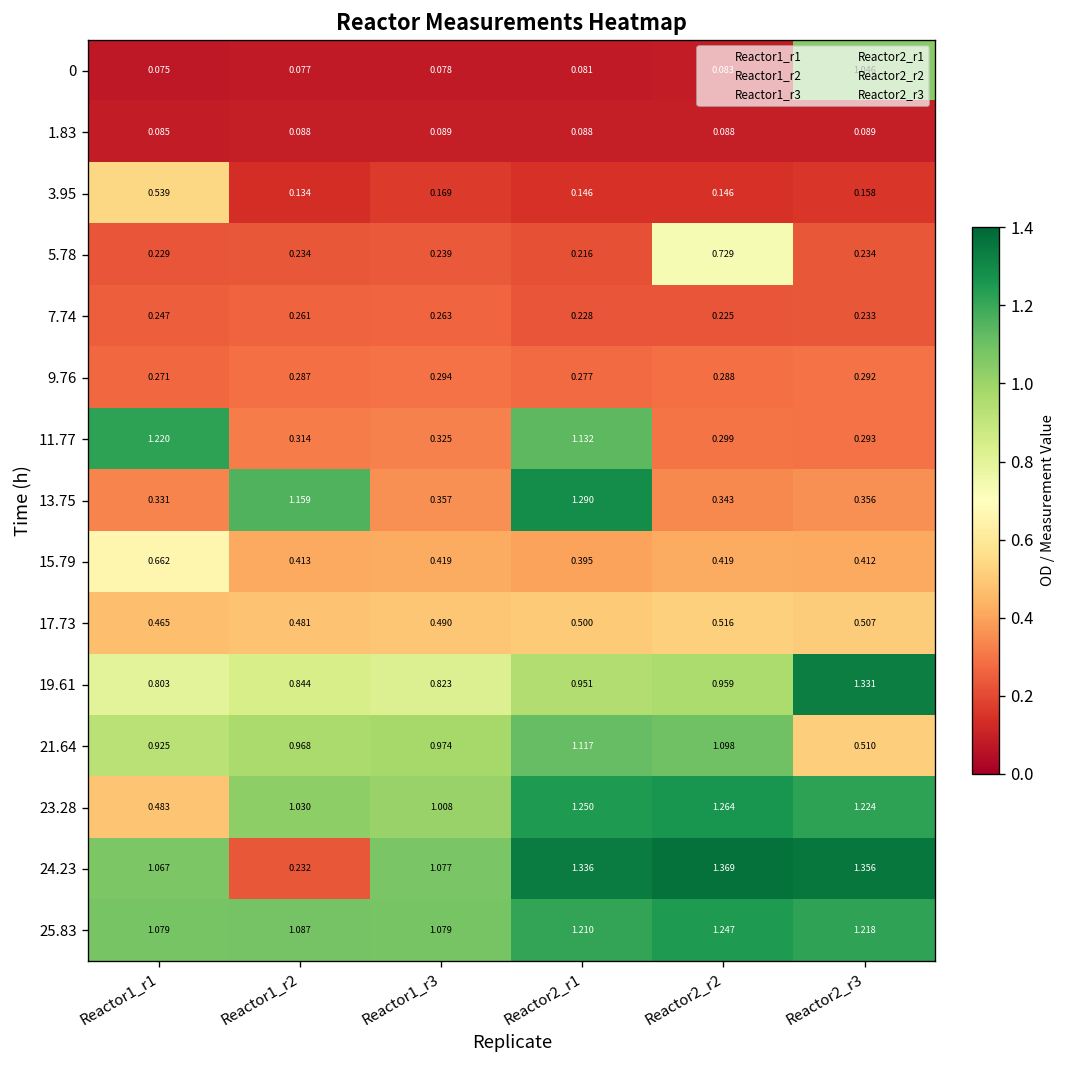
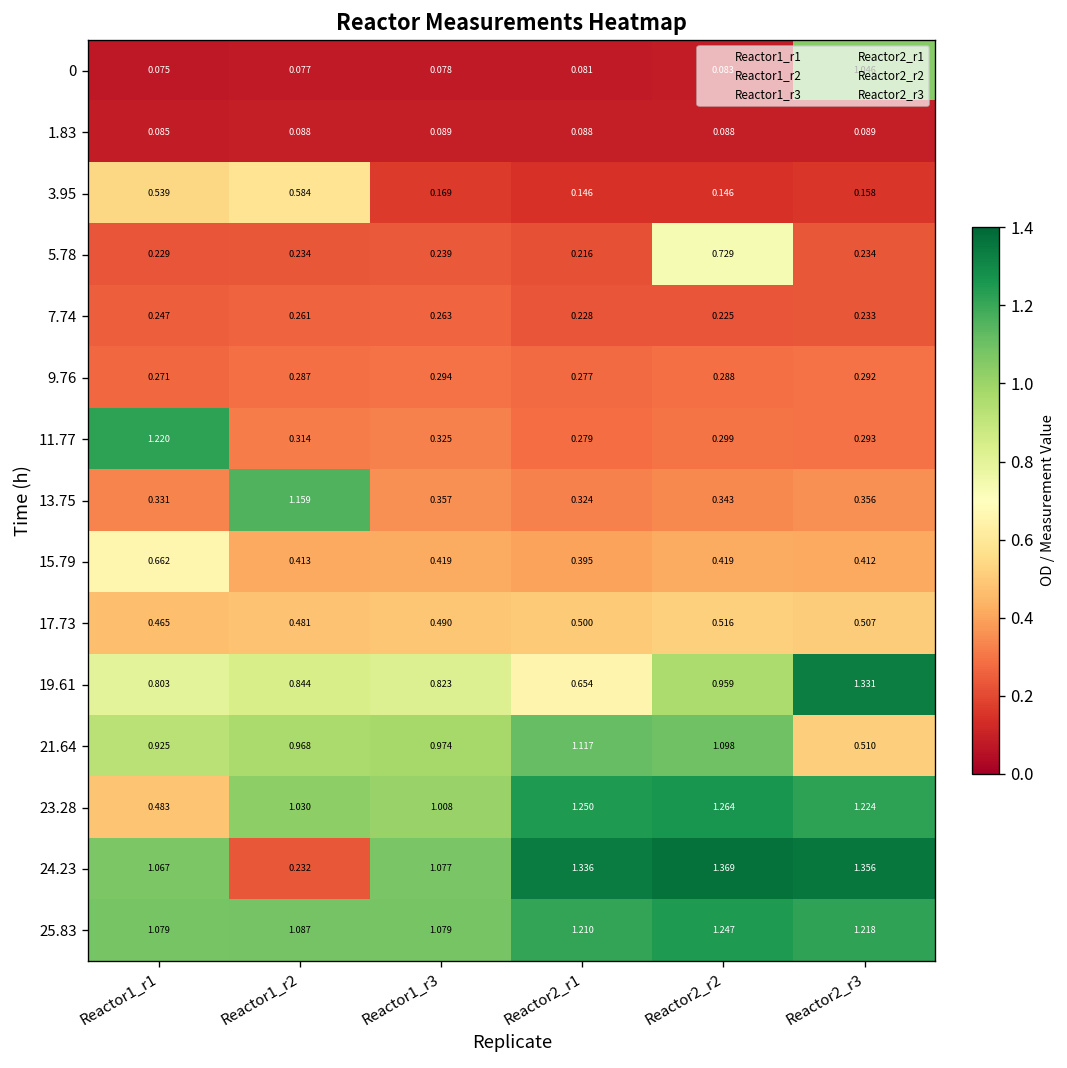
3.95, Reactor1_r2: 0.134 -> 0.584
11.77, Reactor2_r1: 1.132 -> 0.279
13.75, Reactor2_r1: 1.290 -> 0.324
19.61, Reactor2_r1: 0.951 -> 0.654
